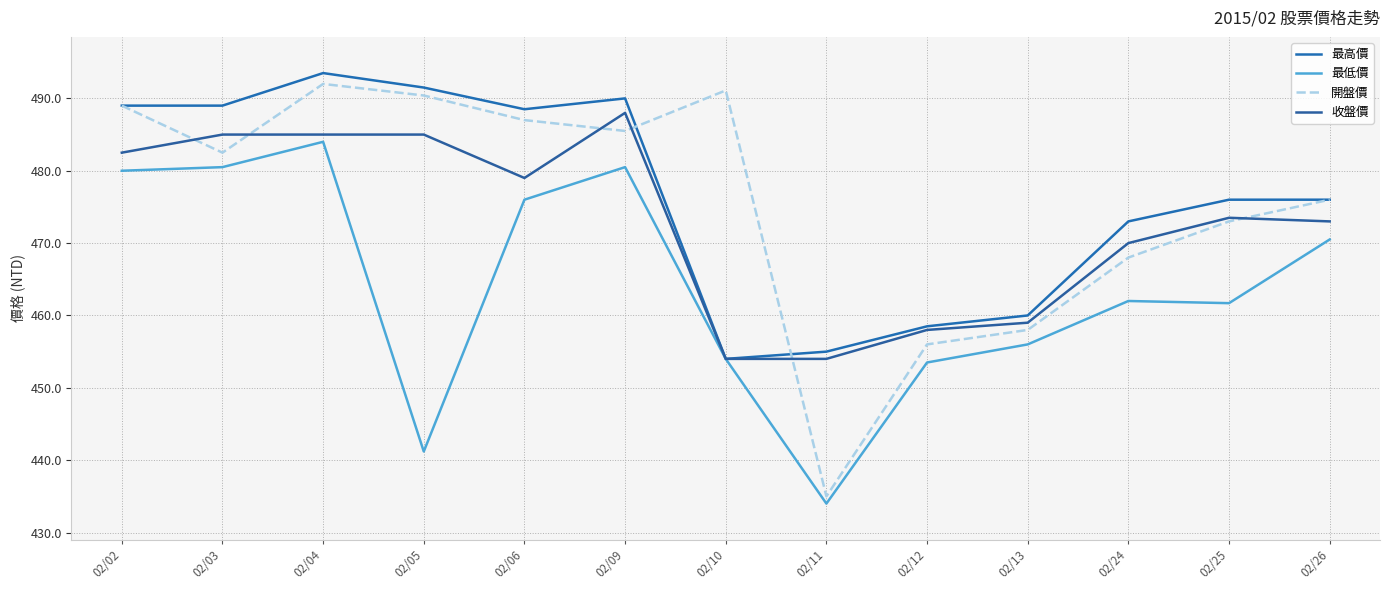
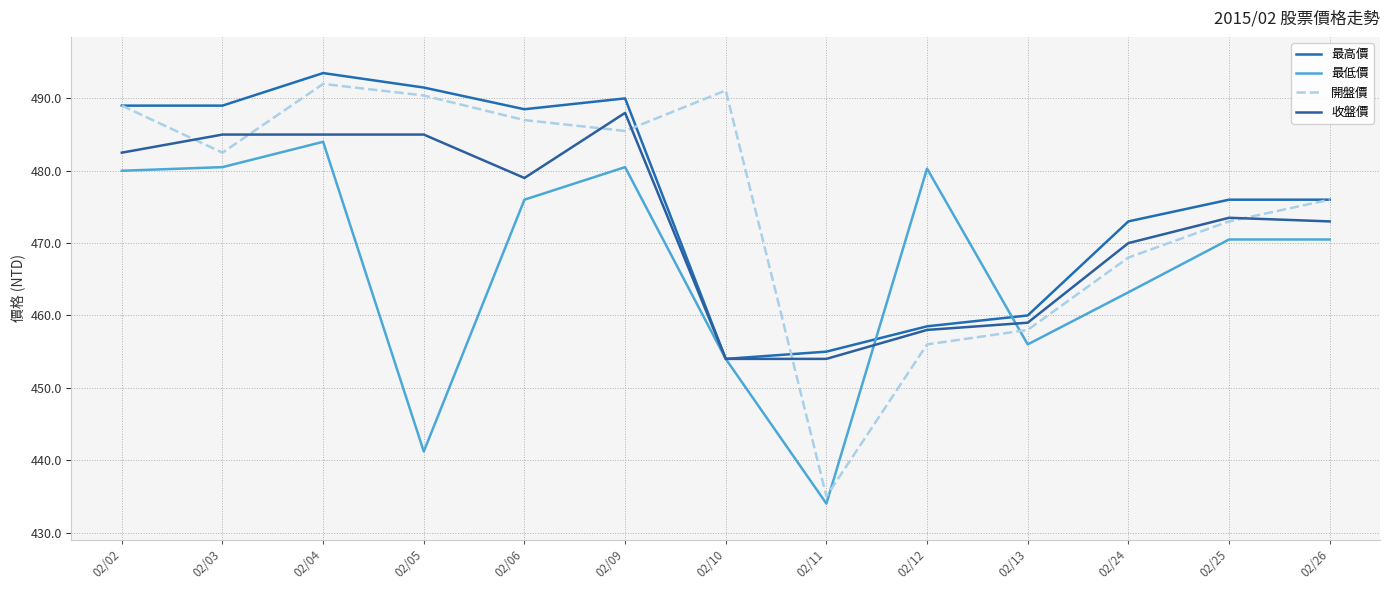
最低價, 02/12: 454 -> 480
最低價, 02/24: 462 -> 463
最低價, 02/25: 462 -> 471
